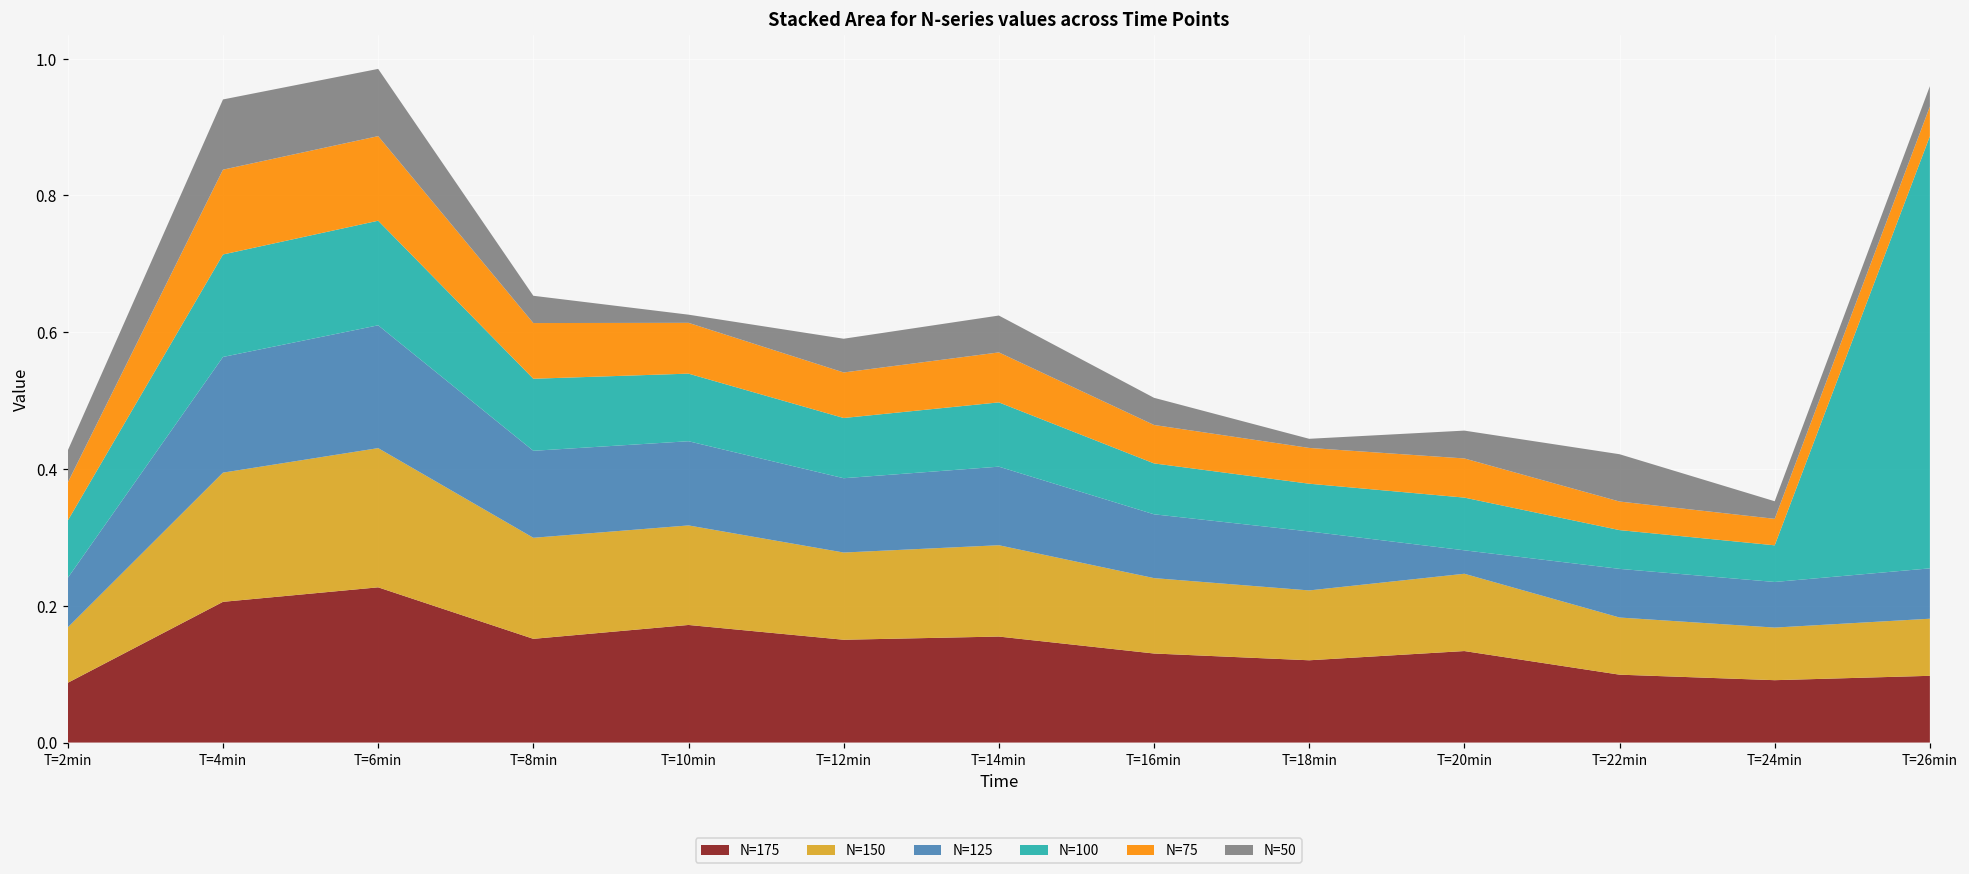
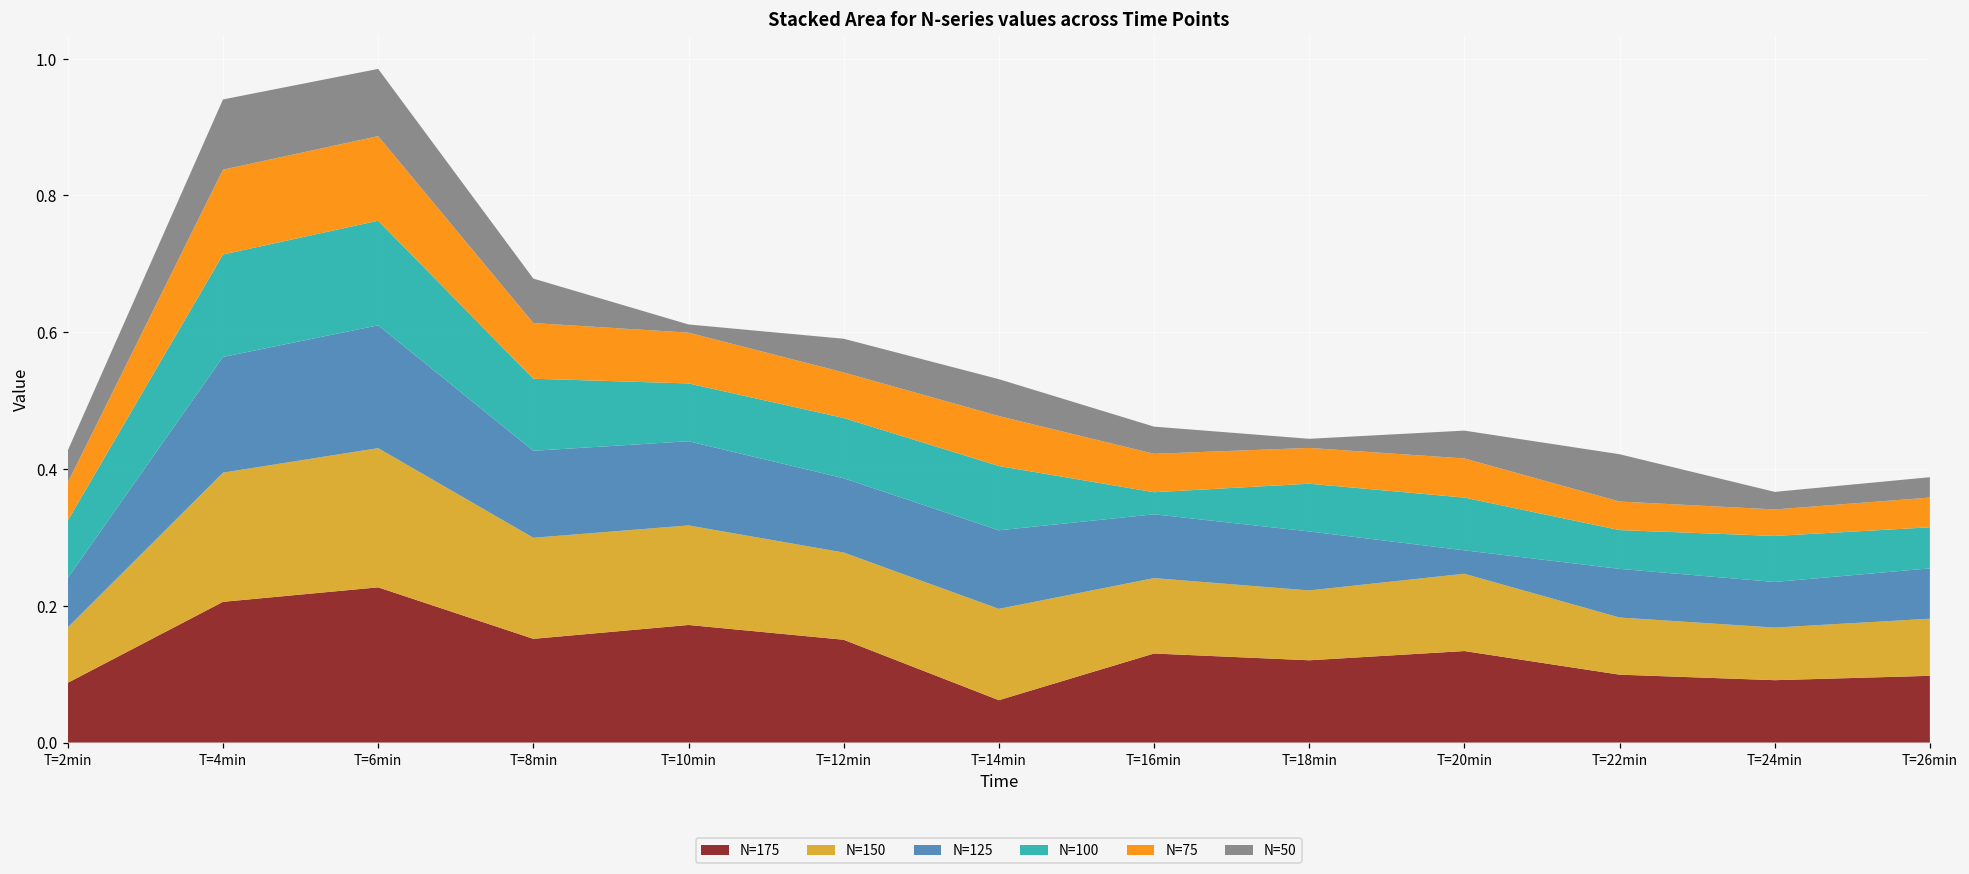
N=50, T=8min: 0.04 -> 0.07
N=100, T=10min: 0.10 -> 0.08
N=175, T=14min: 0.16 -> 0.06
N=100, T=16min: 0.07 -> 0.03
N=100, T=24min: 0.05 -> 0.07
N=100, T=26min: 0.63 -> 0.06
